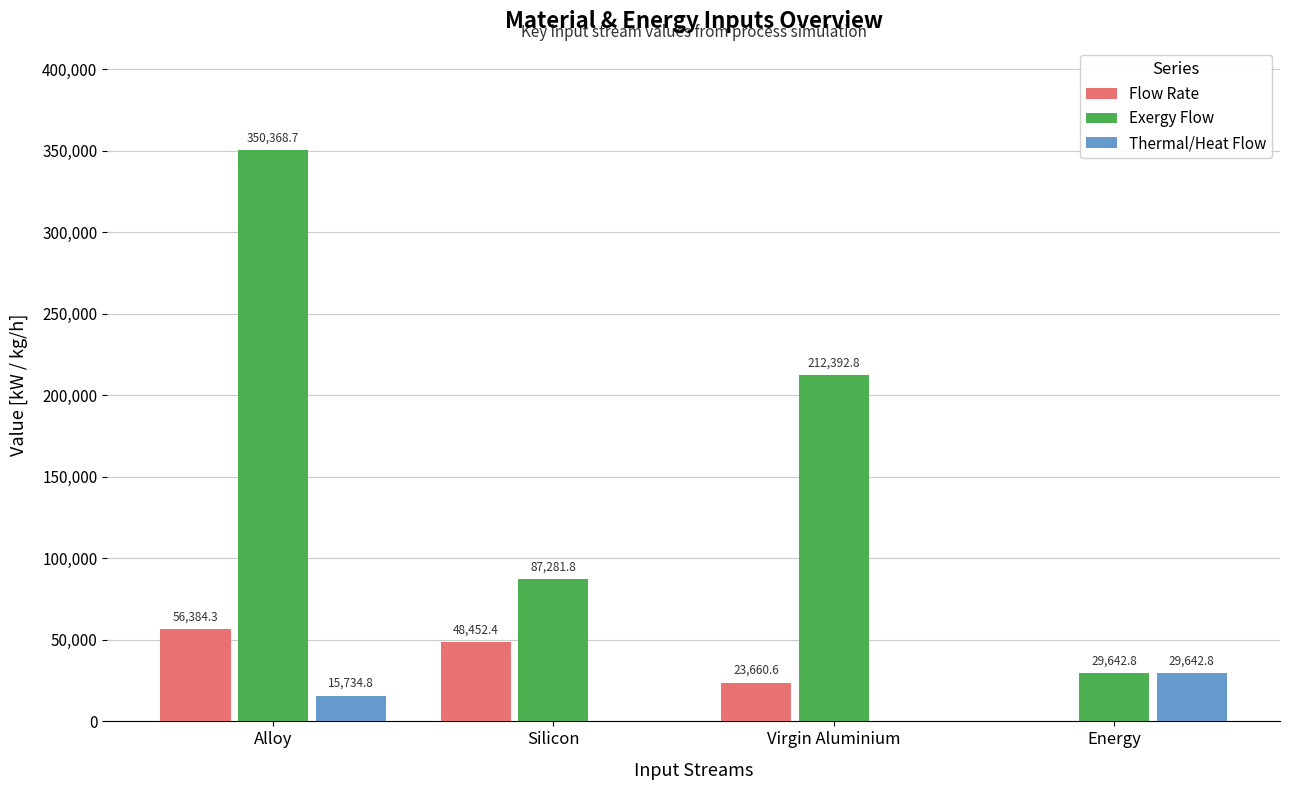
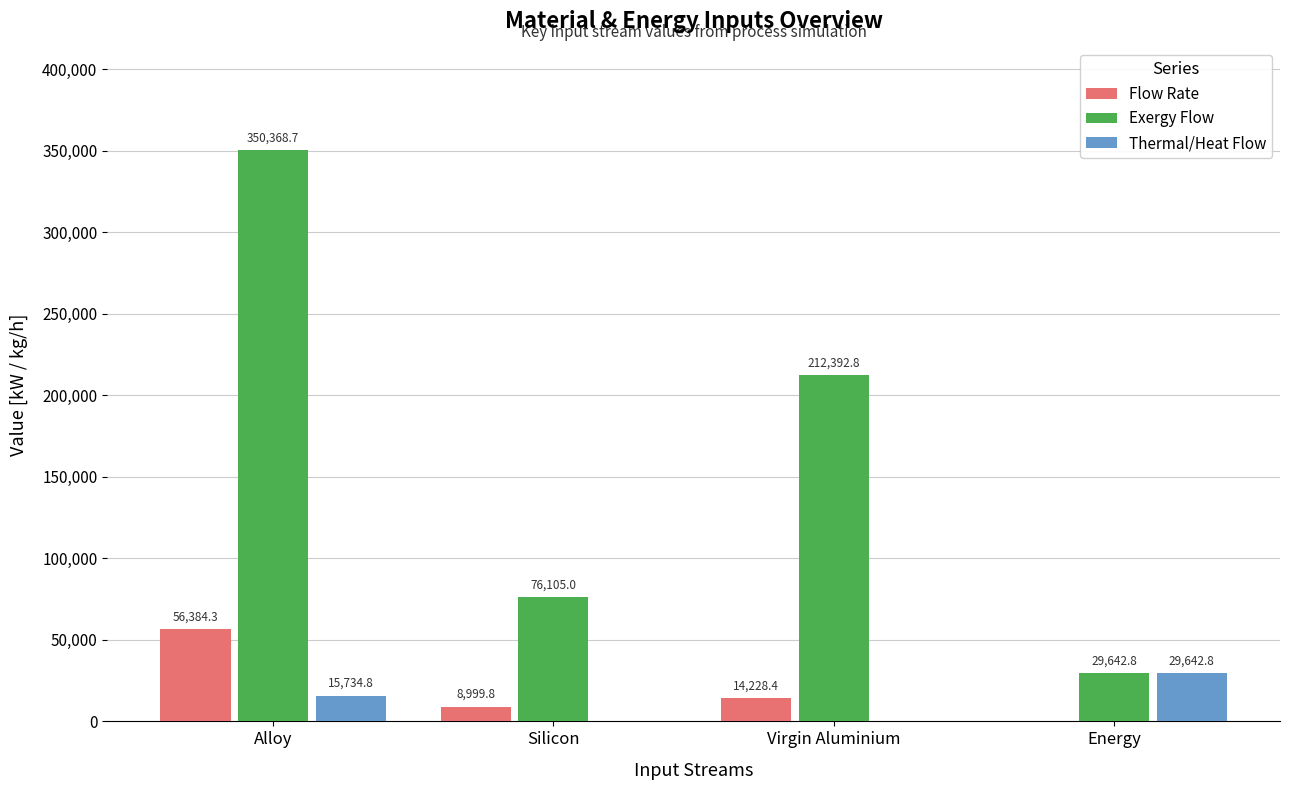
Flow Rate, Silicon: 48,452.4 -> 8,999.8
Exergy Flow, Silicon: 87,281.8 -> 76,105.0
Flow Rate, Virgin Aluminium: 23,660.6 -> 14,228.4
